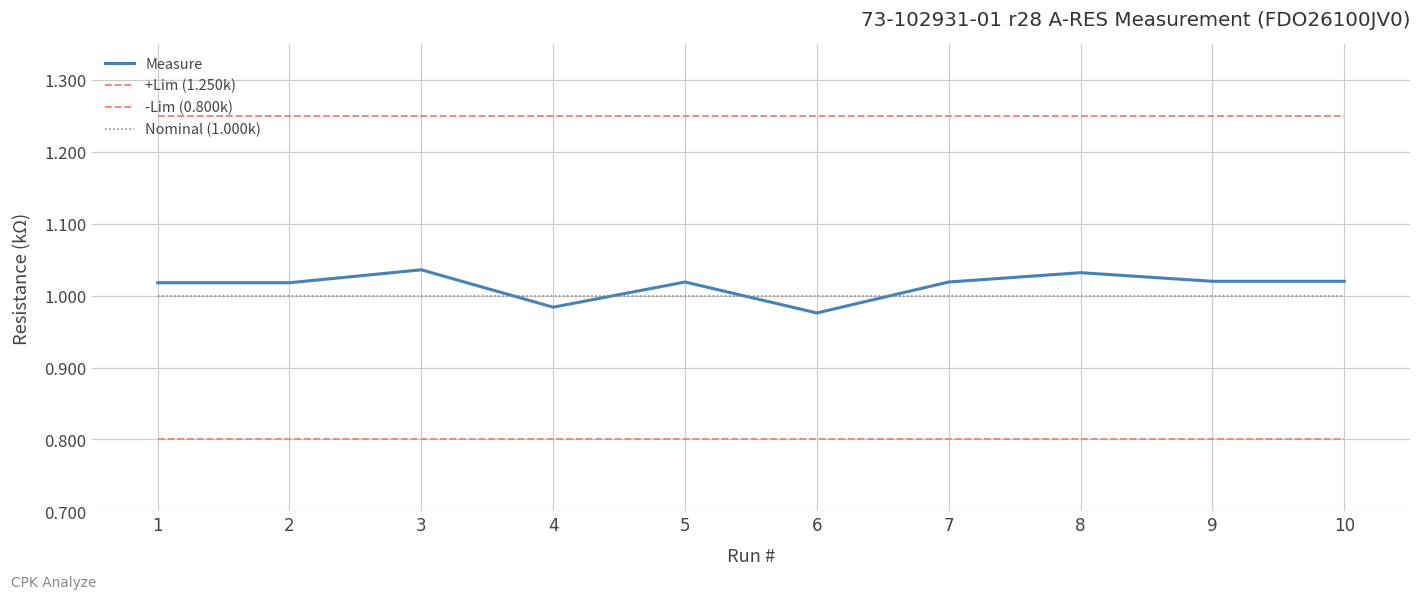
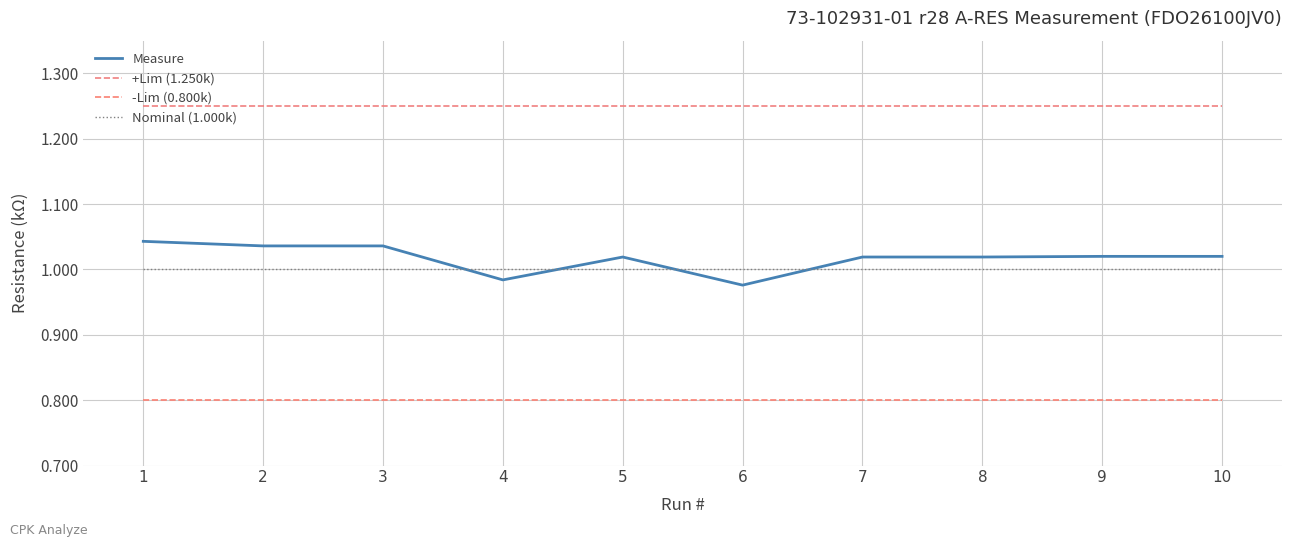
Measure, 1: 1.02 -> 1.04
Measure, 2: 1.02 -> 1.04
Measure, 8: 1.03 -> 1.02
